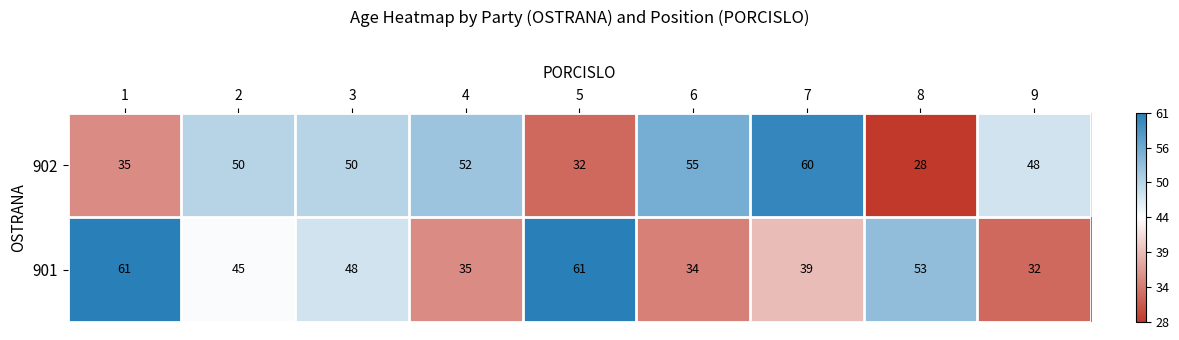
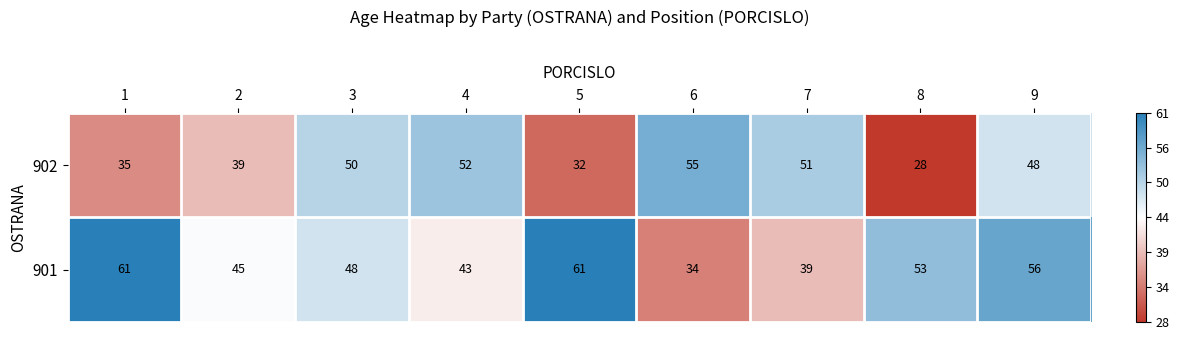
902, 2: 50 -> 39
902, 7: 60 -> 51
901, 4: 35 -> 43
901, 9: 32 -> 56
